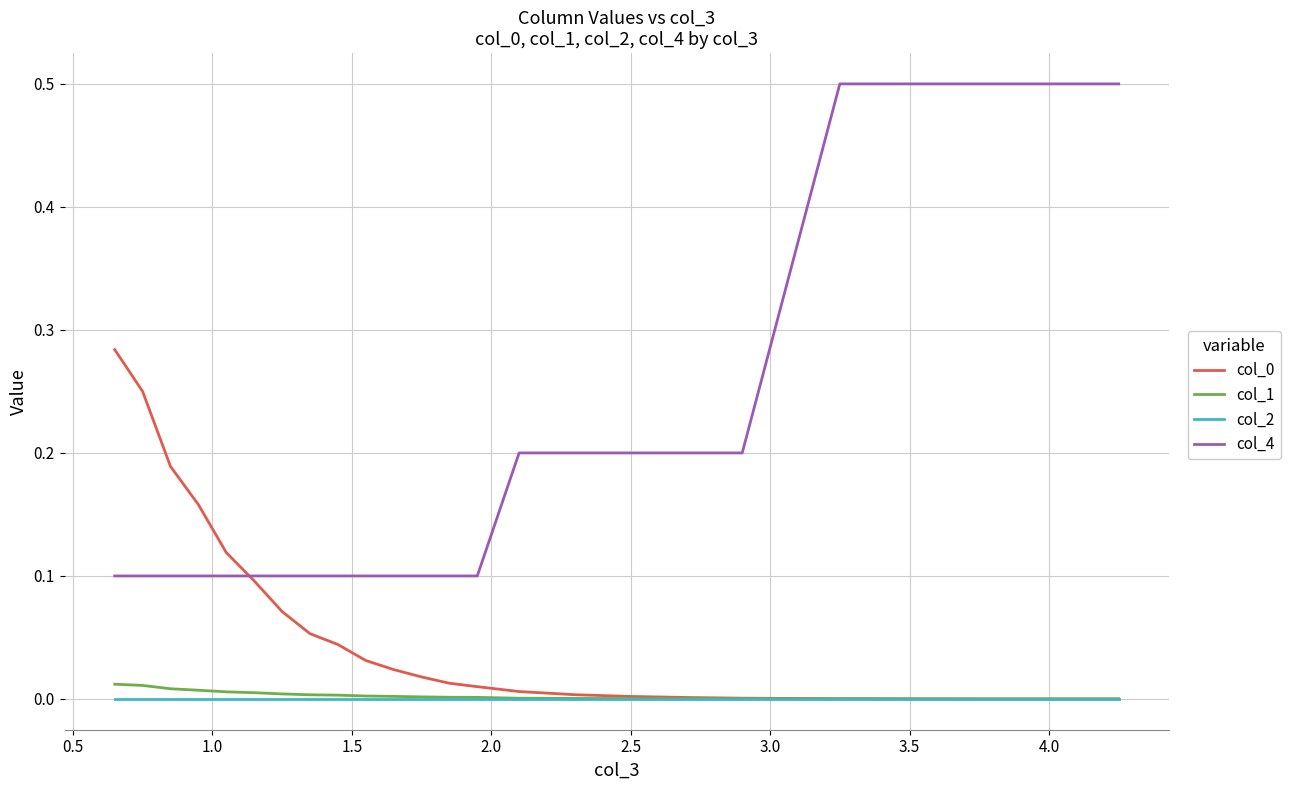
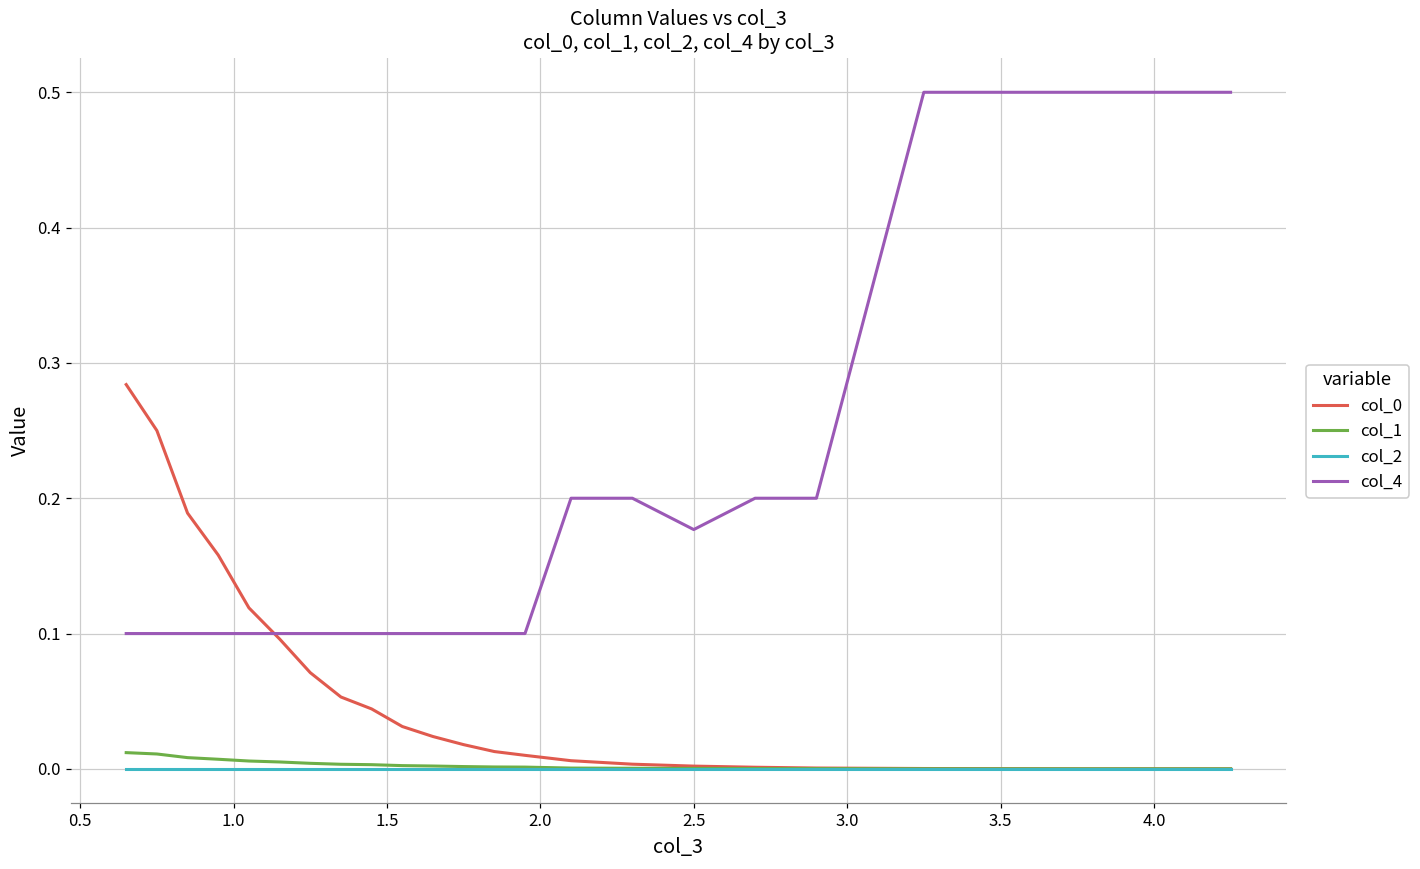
col_4, 2.5: 0.200 -> 0.177
